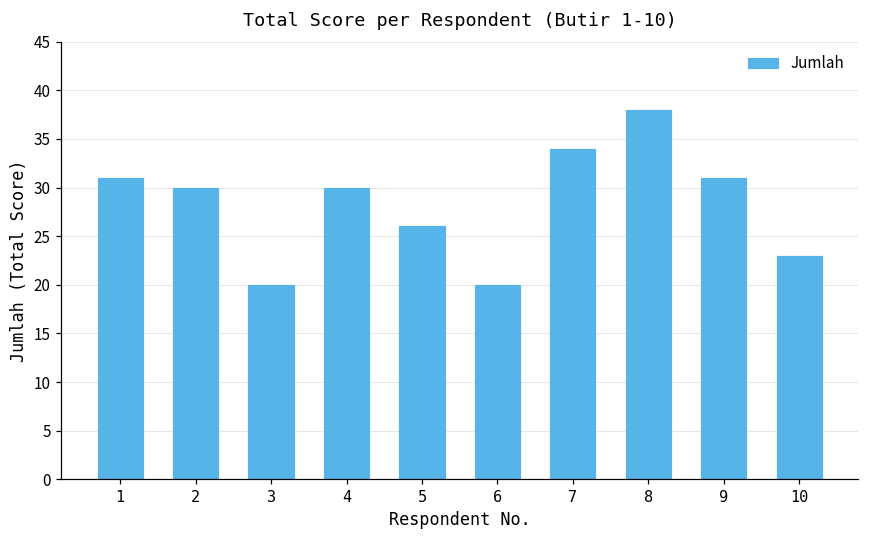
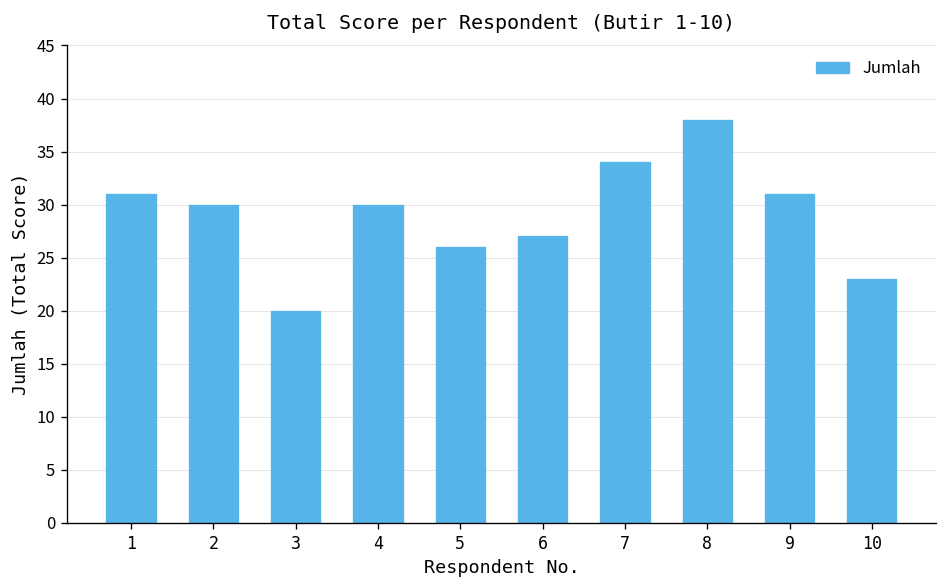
6: 20 -> 27
